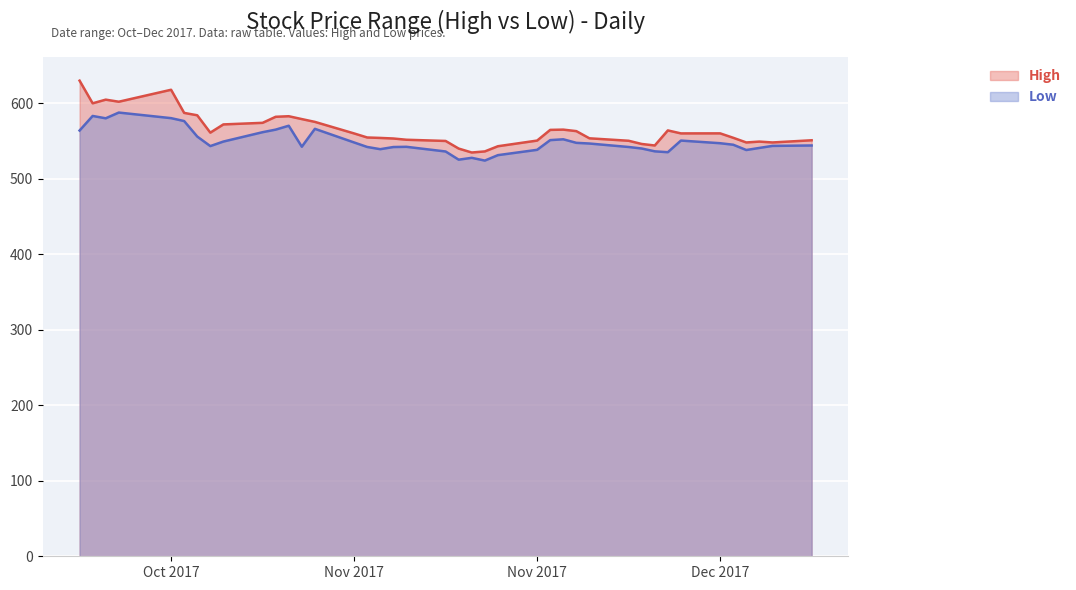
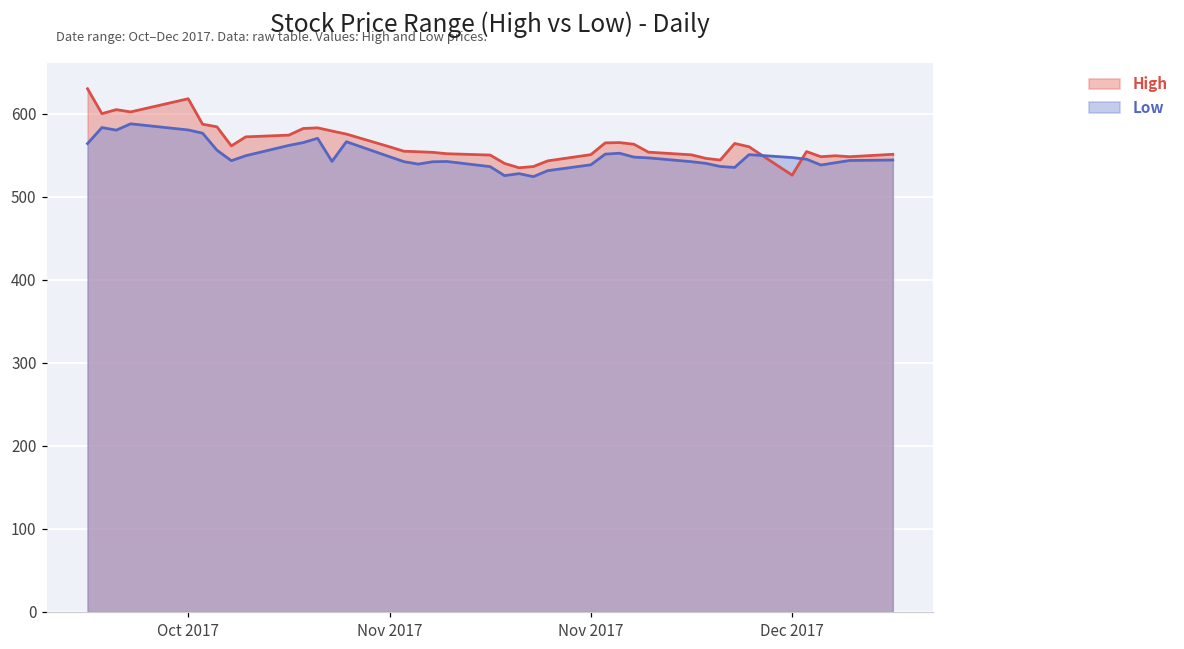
High, Dec 2017: 560 -> 530
